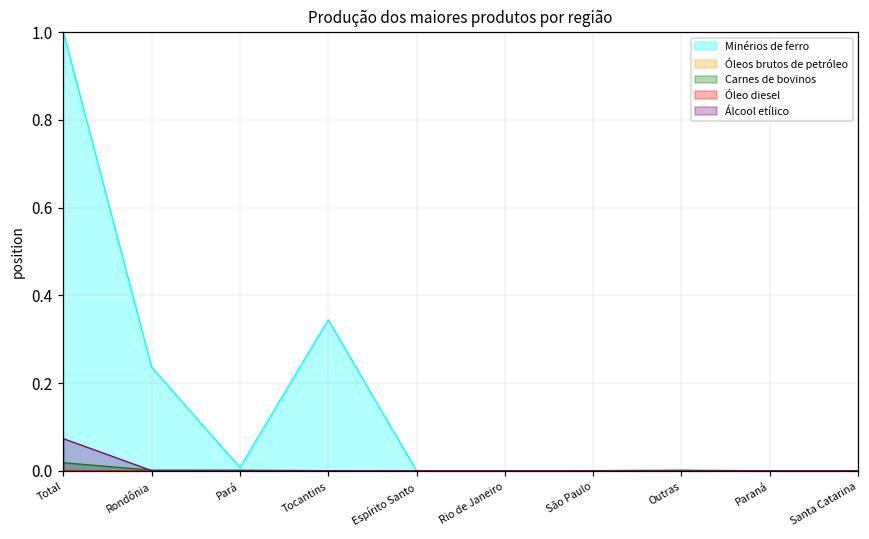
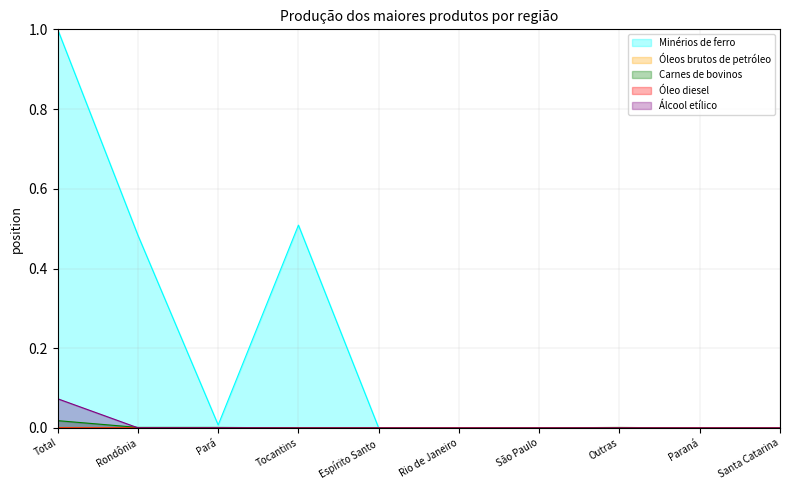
Minérios de ferro, Rondônia: 0.24 -> 0.48
Minérios de ferro, Tocantins: 0.34 -> 0.51
